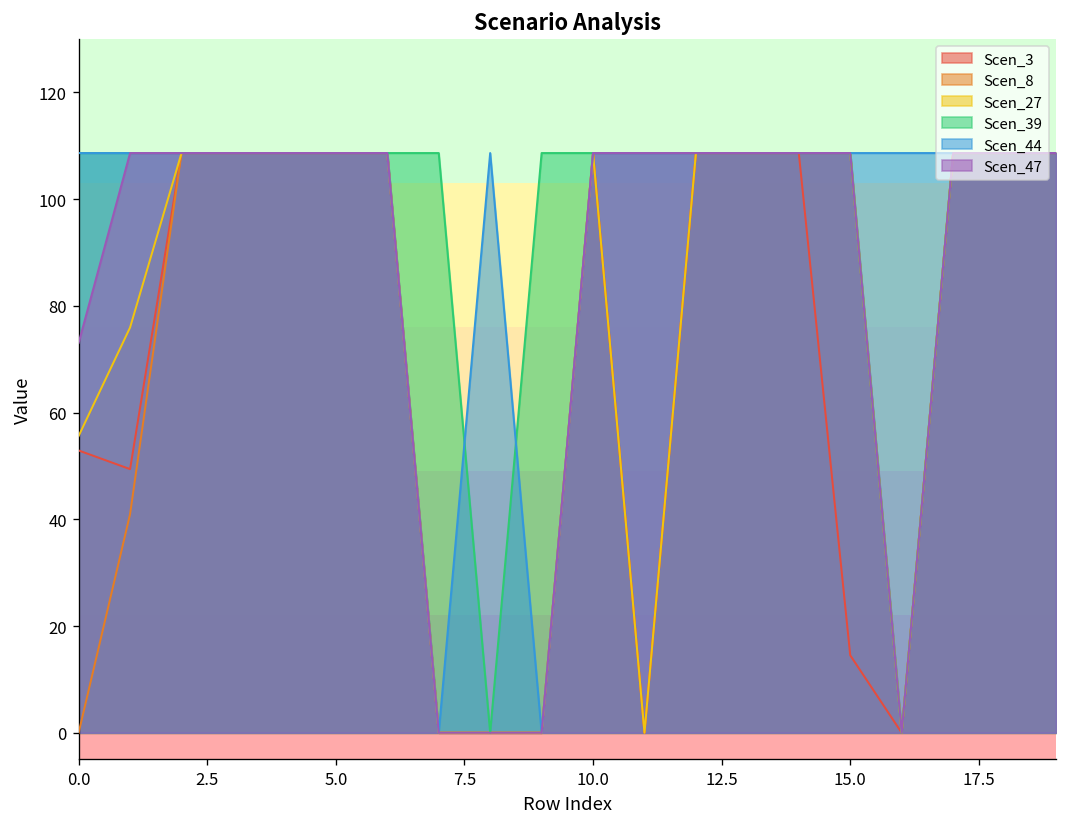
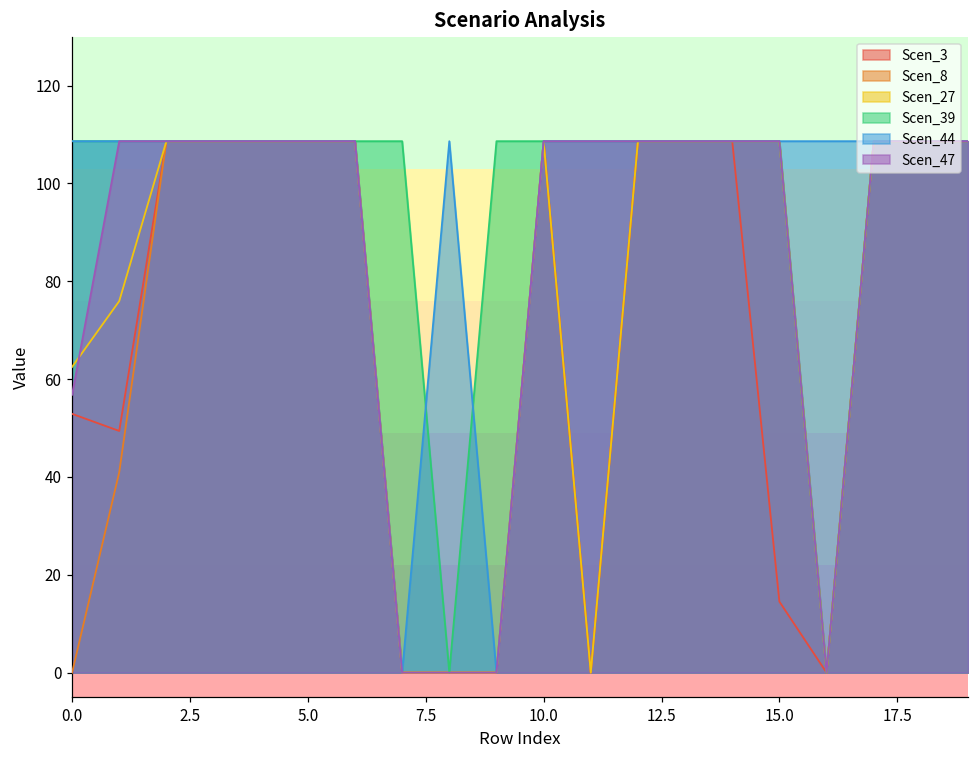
Scen_27, 0.0: 56 -> 62
Scen_47, 0.0: 73 -> 57
